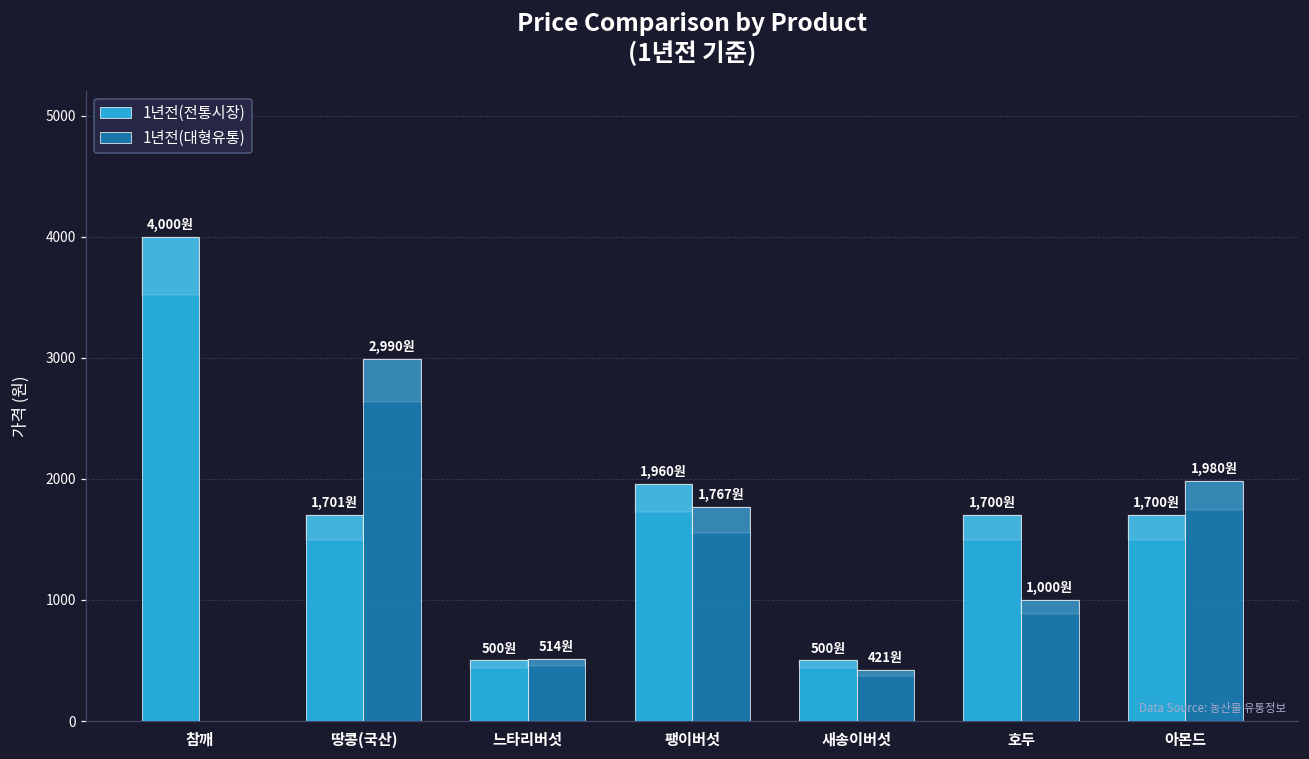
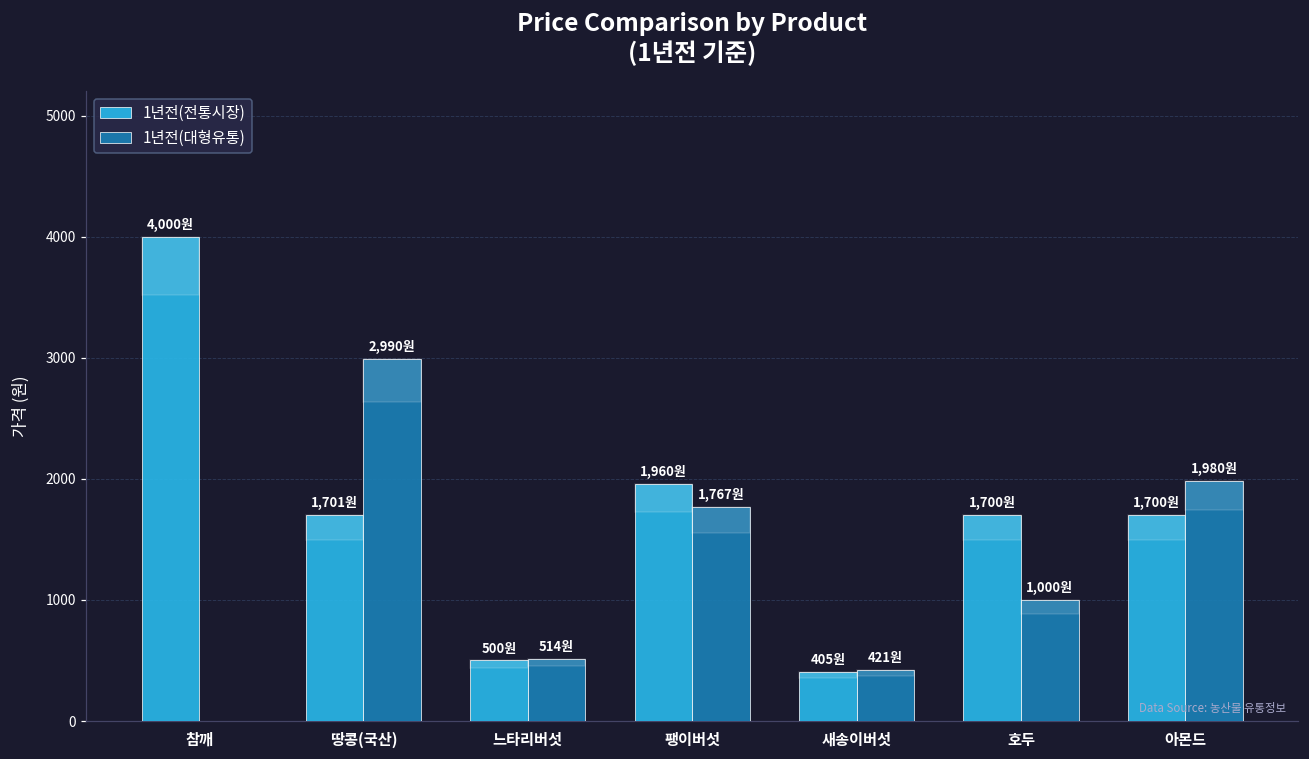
1년전(전통시장), 새송이버섯: 500원 -> 405원
